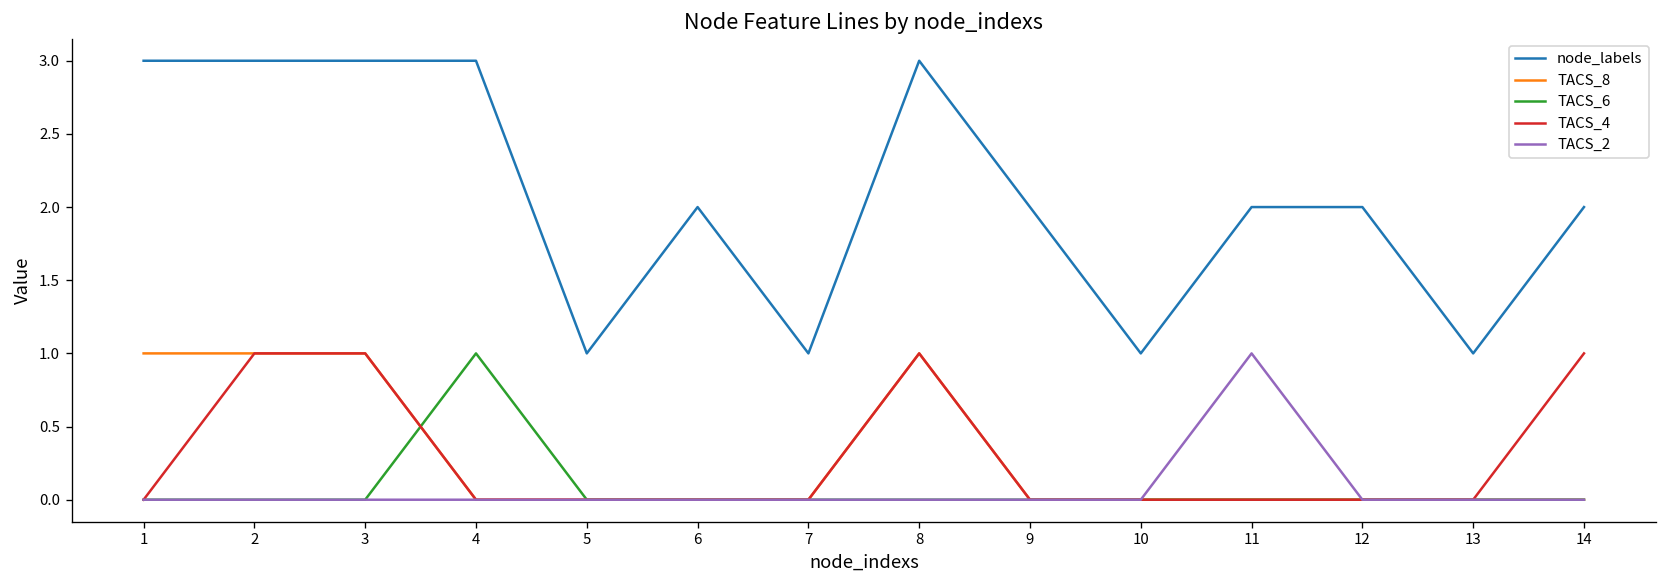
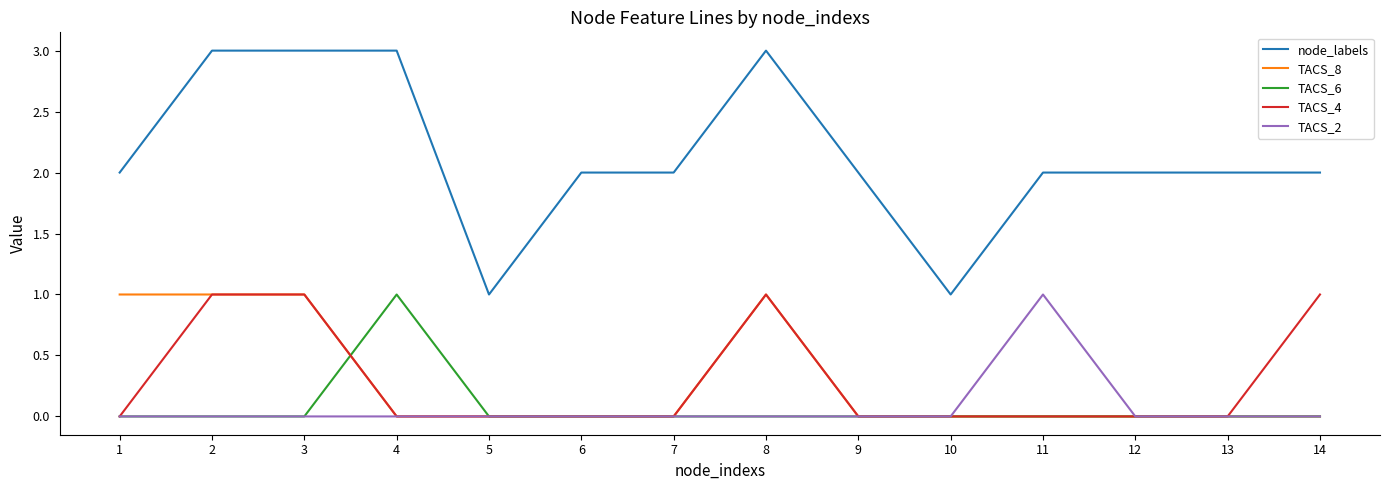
node_labels, 1: 3 -> 2
node_labels, 7: 1 -> 2
node_labels, 13: 1 -> 2
